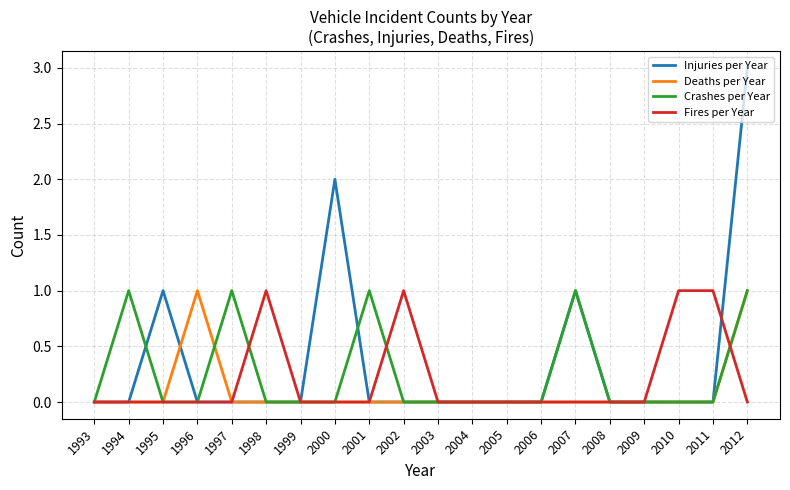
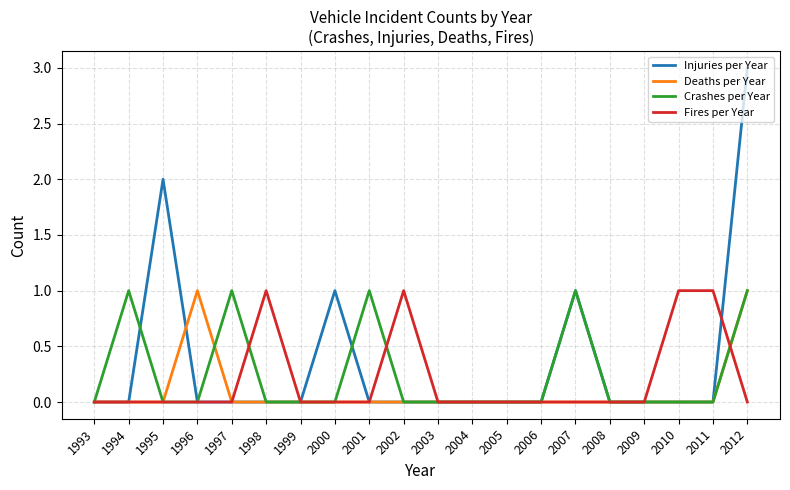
Injuries per Year, 1995: 1 -> 2
Injuries per Year, 2000: 2 -> 1
